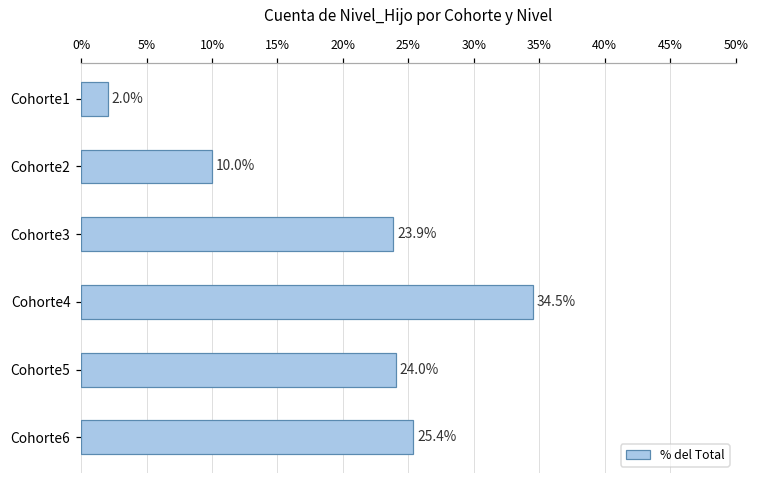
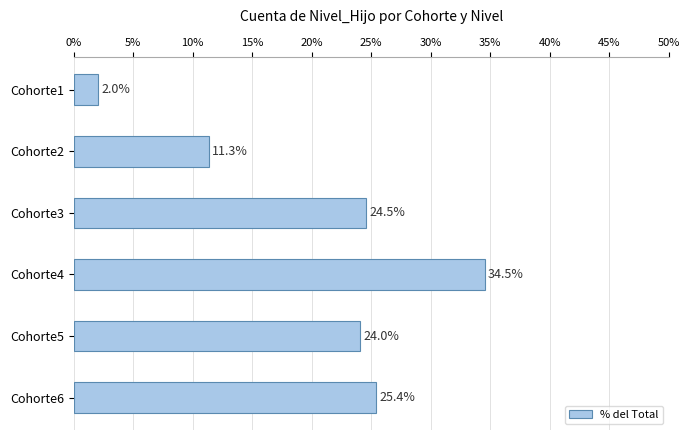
Cohorte2: 10.0% -> 11.3%
Cohorte3: 23.9% -> 24.5%
